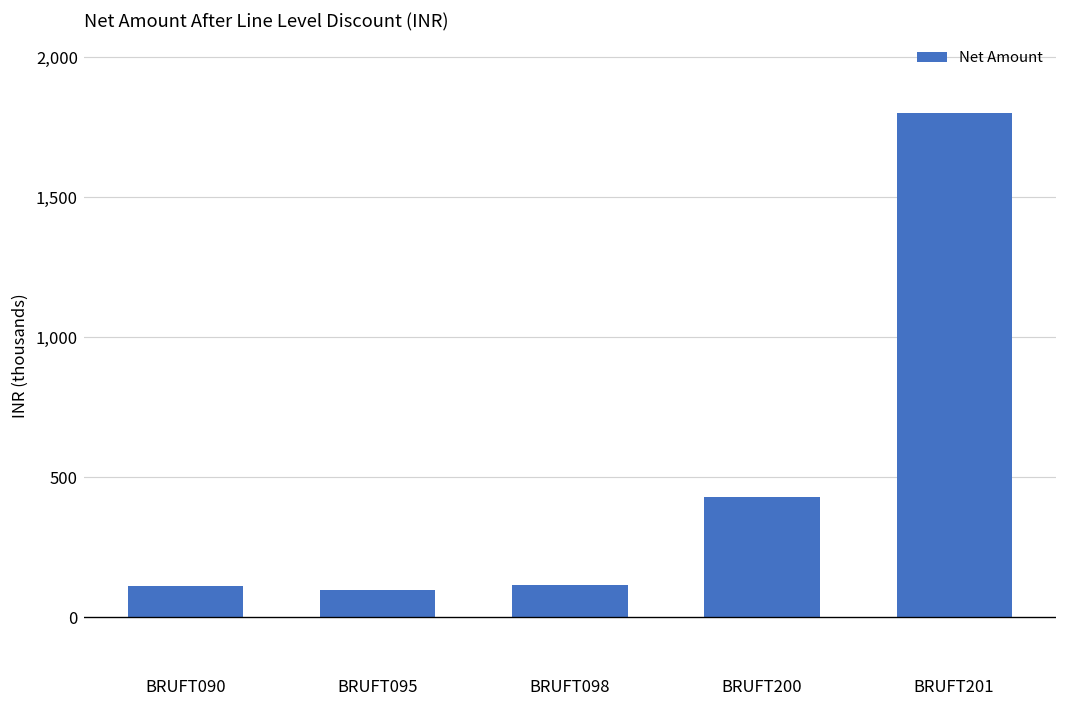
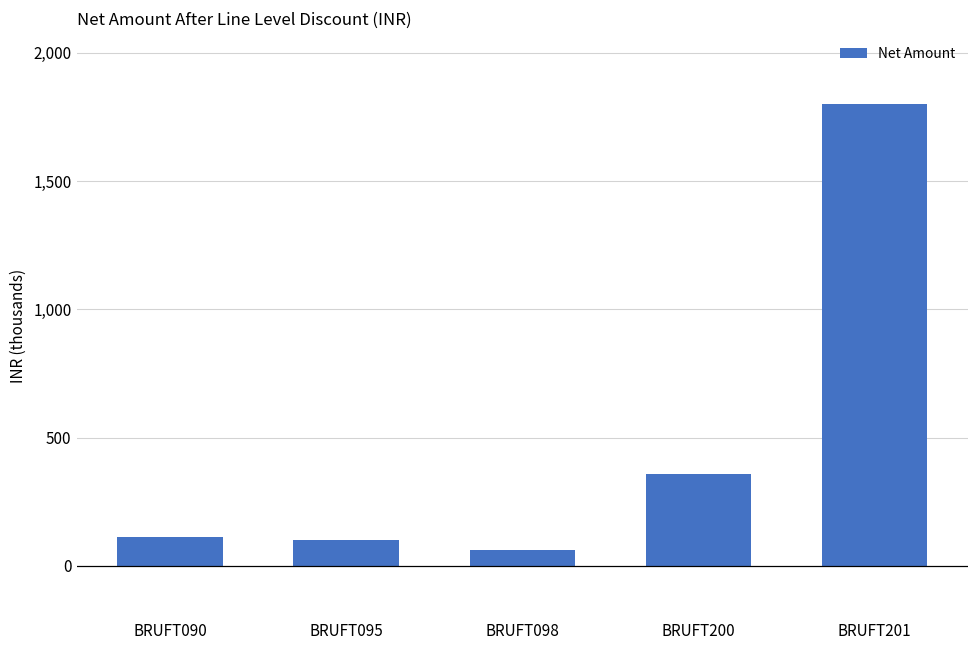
BRUFT098: 110 -> 60
BRUFT200: 430 -> 360
